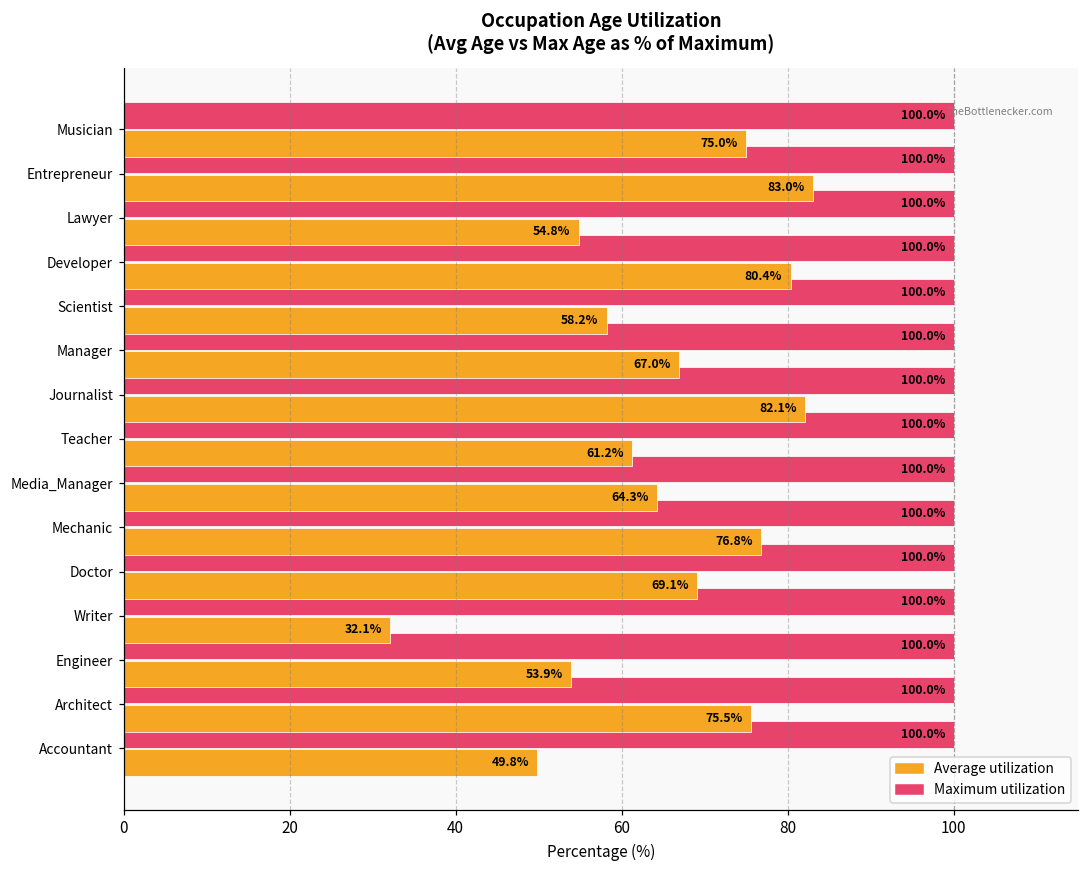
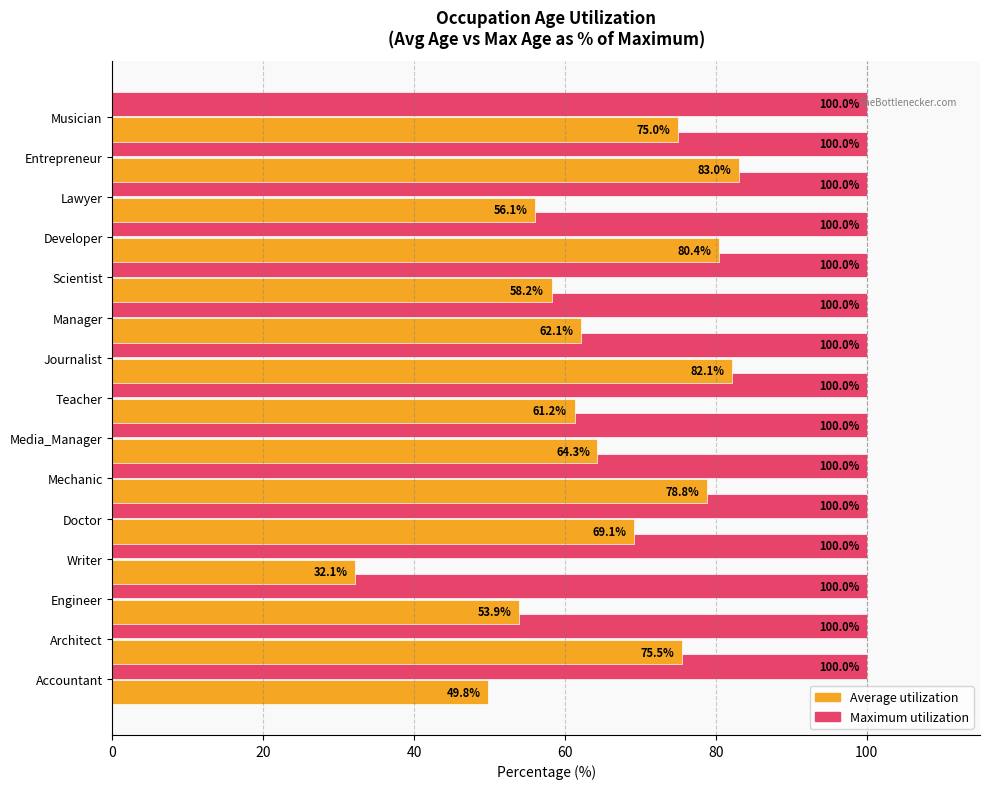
Average utilization, Lawyer: 54.8% -> 56.1%
Average utilization, Manager: 67.0% -> 62.1%
Average utilization, Mechanic: 76.8% -> 78.8%
